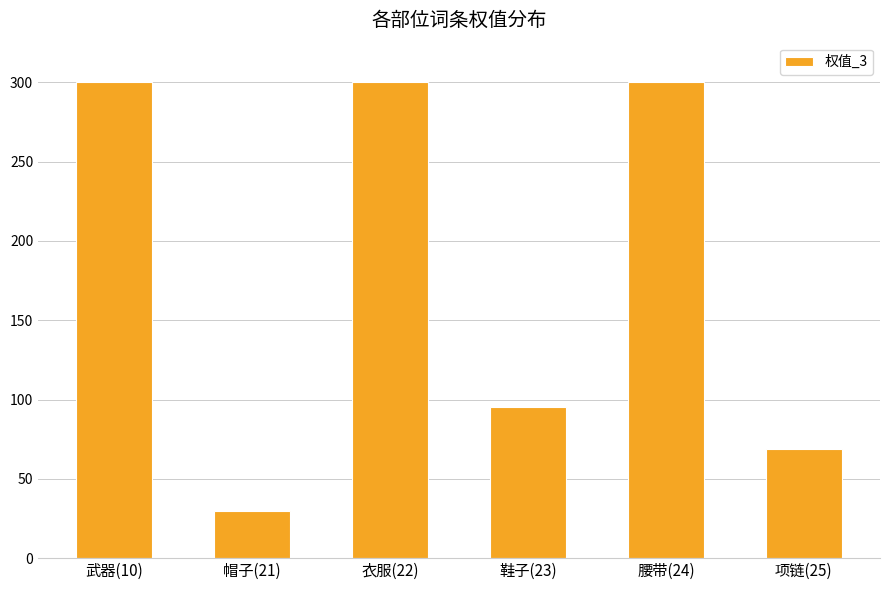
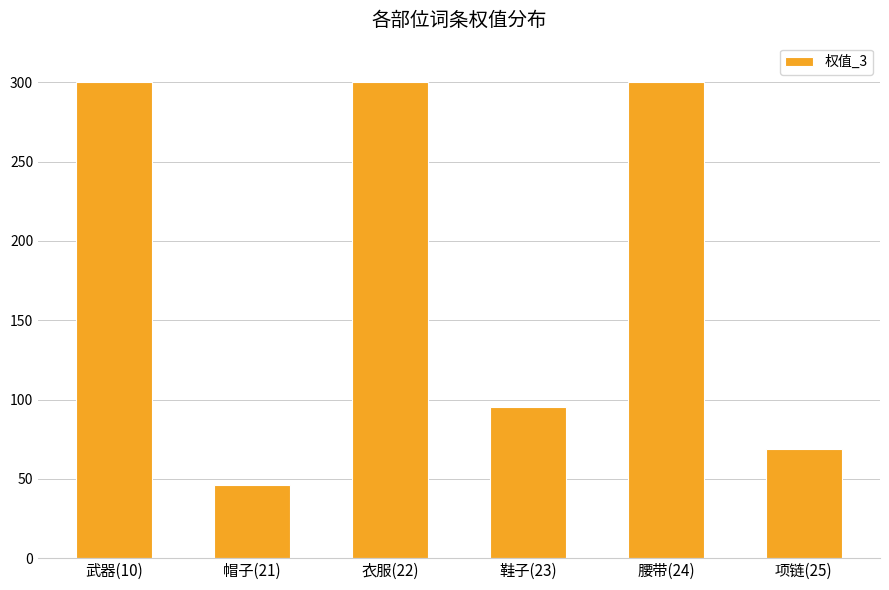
帽子(21): 30 -> 46
